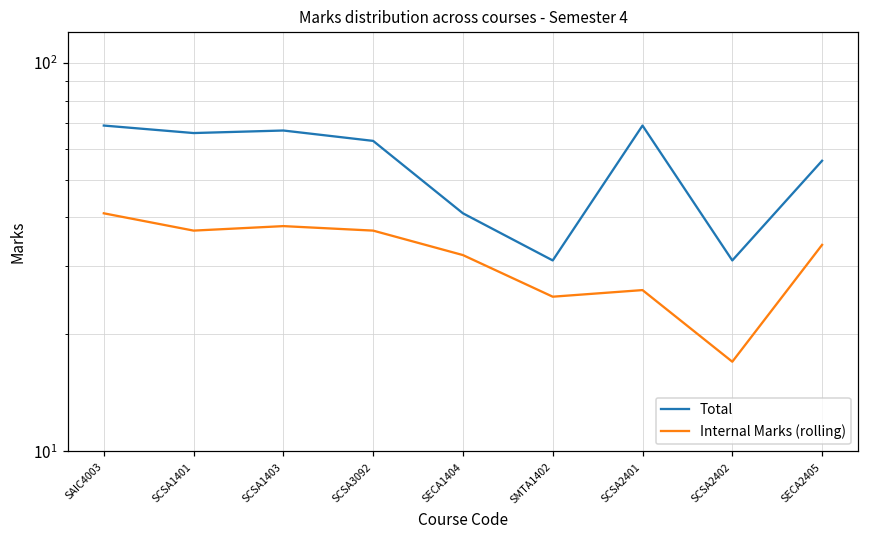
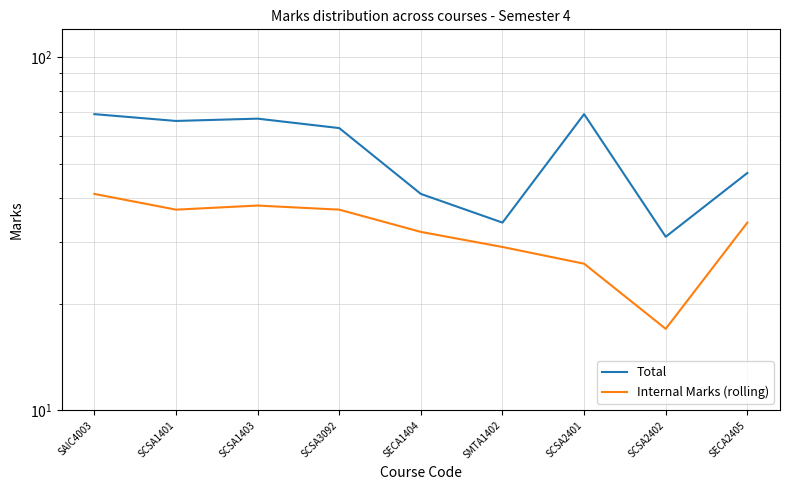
Total, SMTA1402: 31 -> 34
Internal Marks (rolling), SMTA1402: 25 -> 29
Total, SECA2405: 56 -> 47
